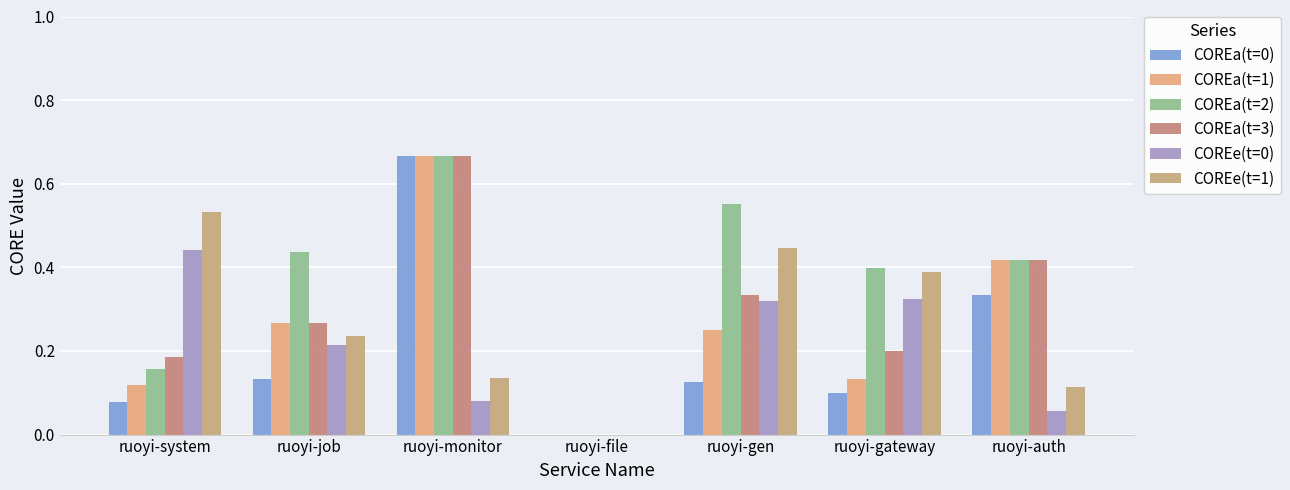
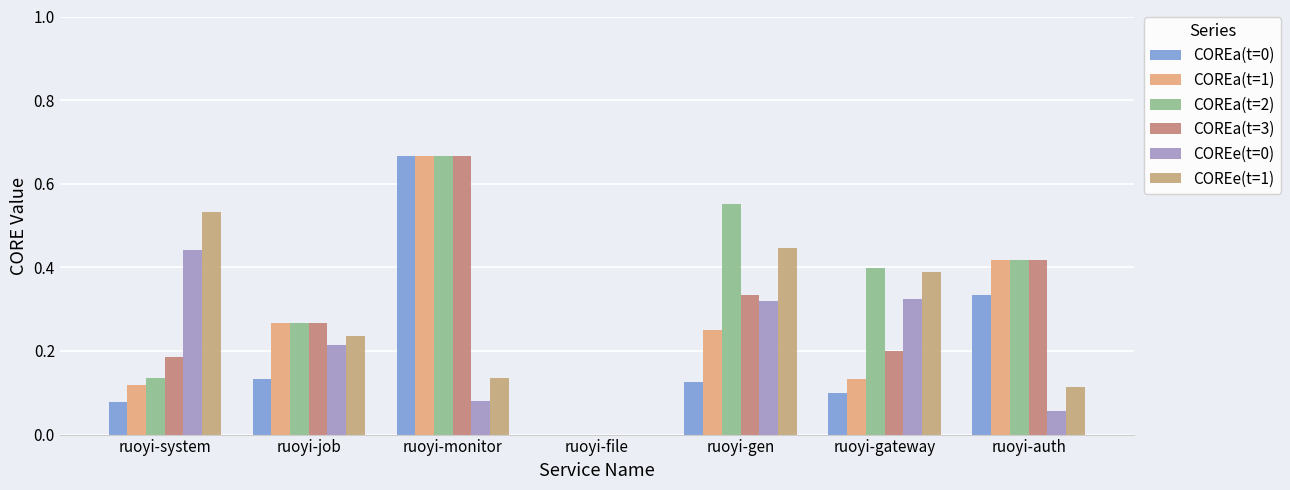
COREa(t=2), ruoyi-system: 0.16 -> 0.14
COREa(t=2), ruoyi-job: 0.44 -> 0.27
